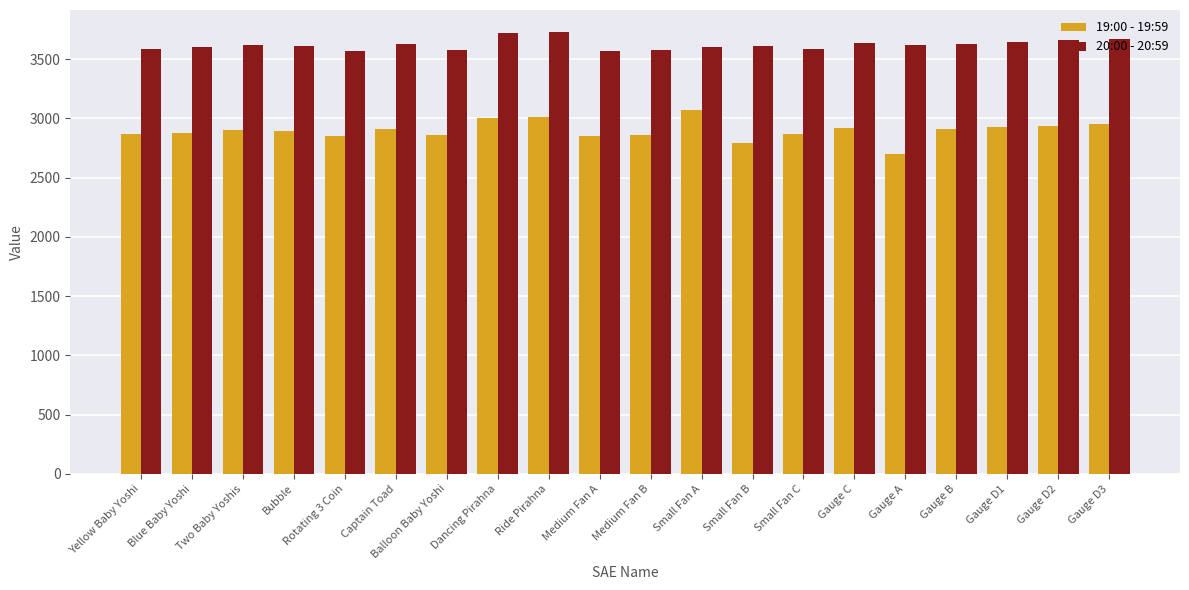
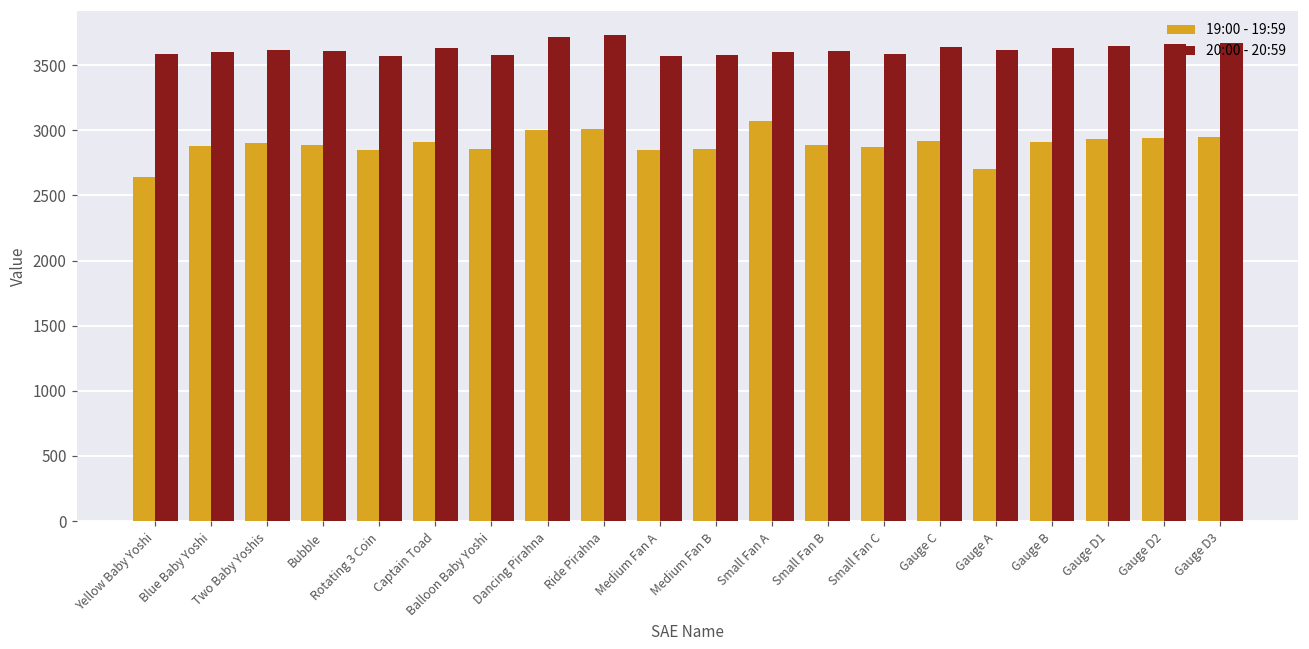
19:00 - 19:59, Yellow Baby Yoshi: 2870 -> 2640
19:00 - 19:59, Small Fan B: 2790 -> 2890
